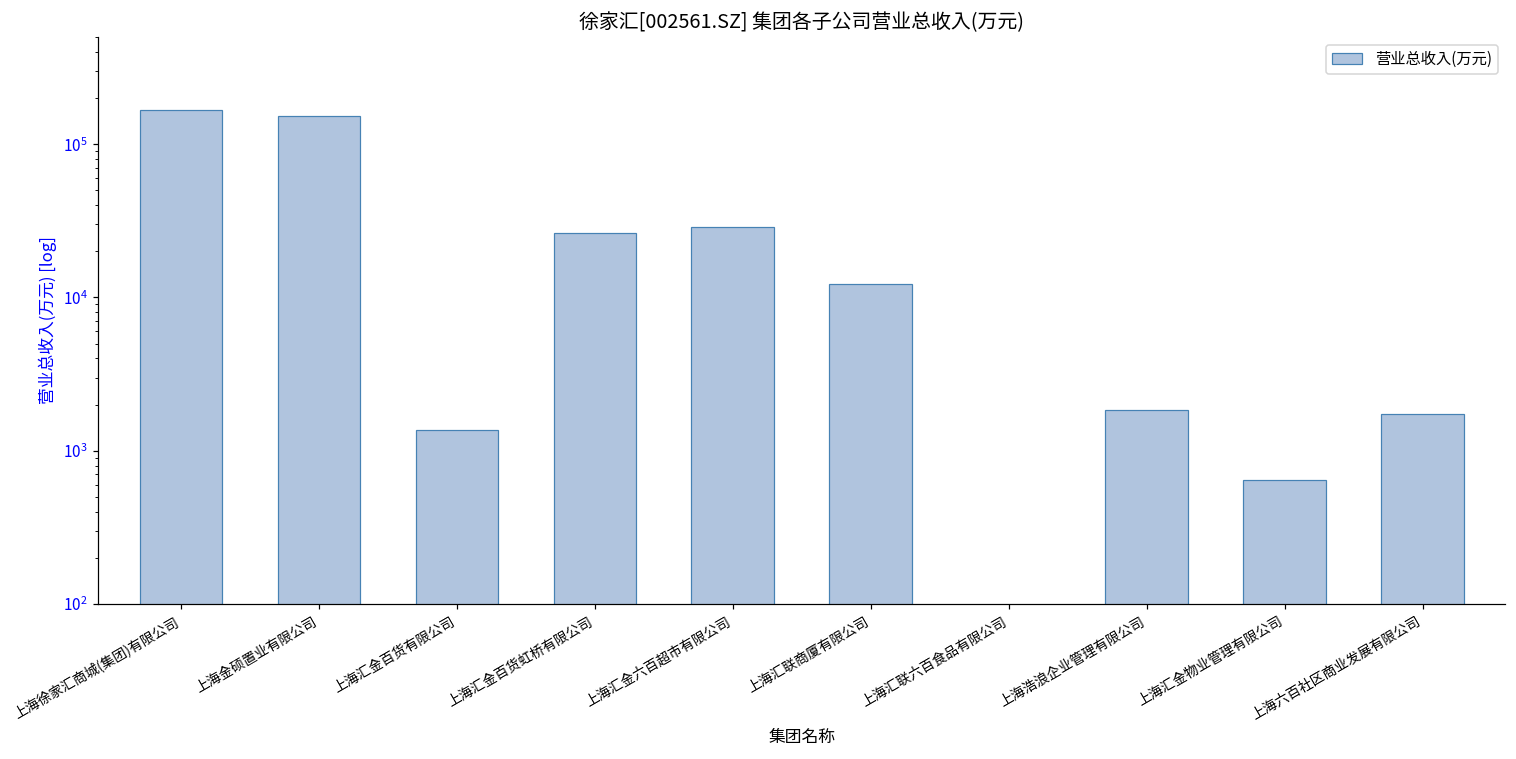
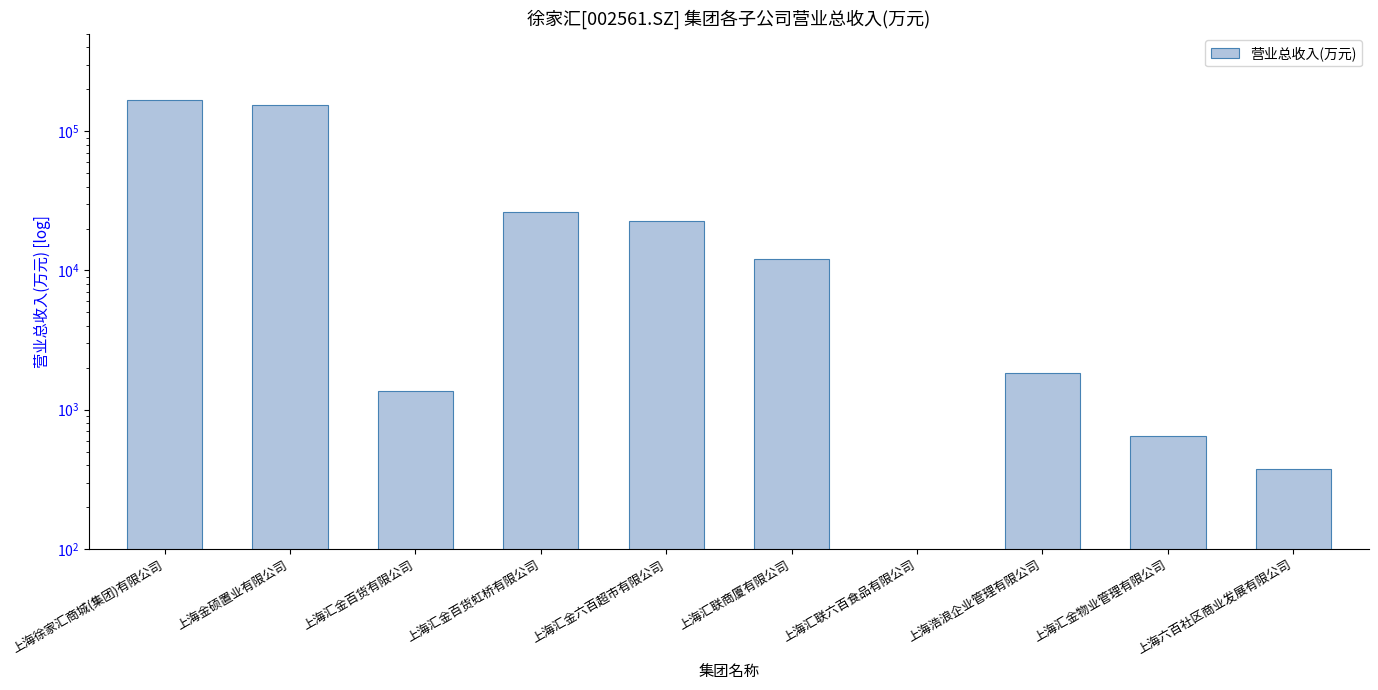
上海汇金六百超市有限公司: 29000 -> 23000
上海六百社区商业发展有限公司: 1700 -> 380
